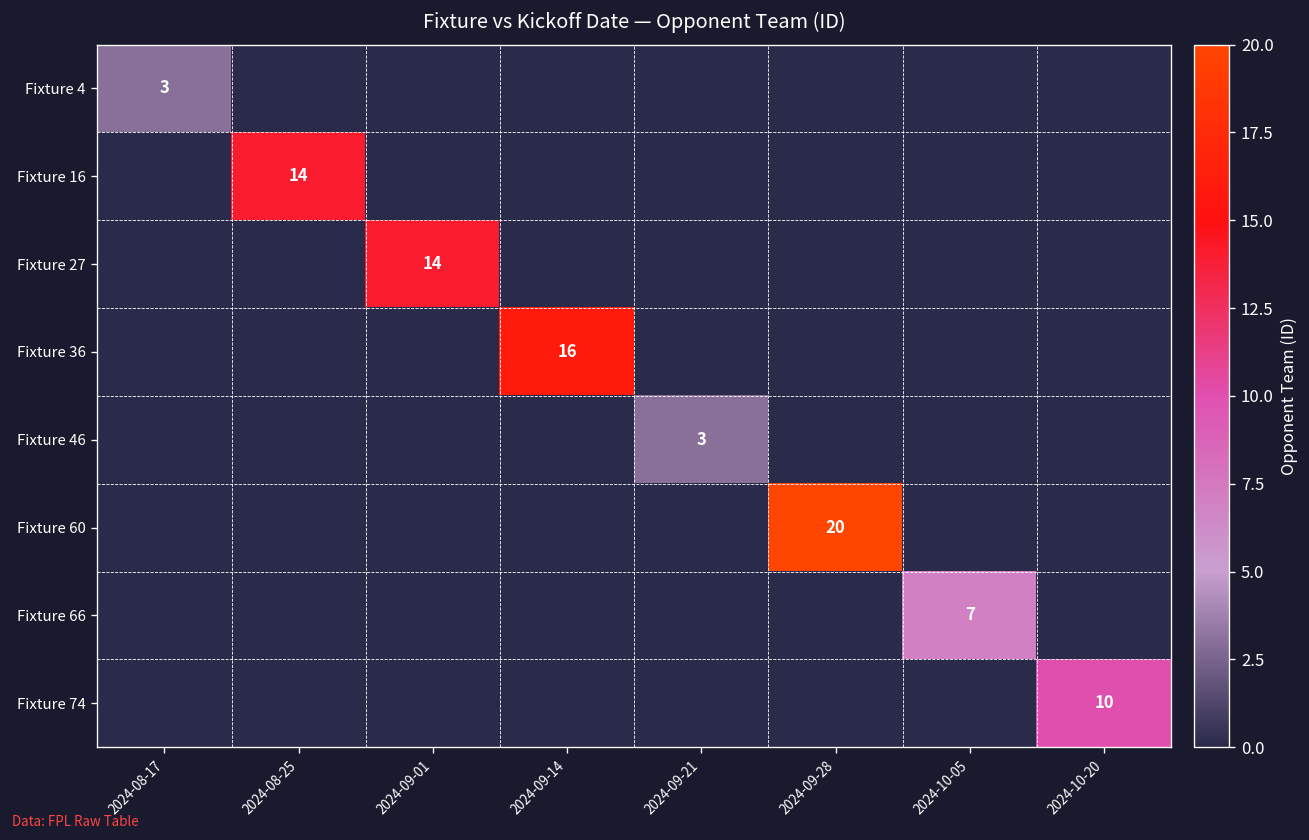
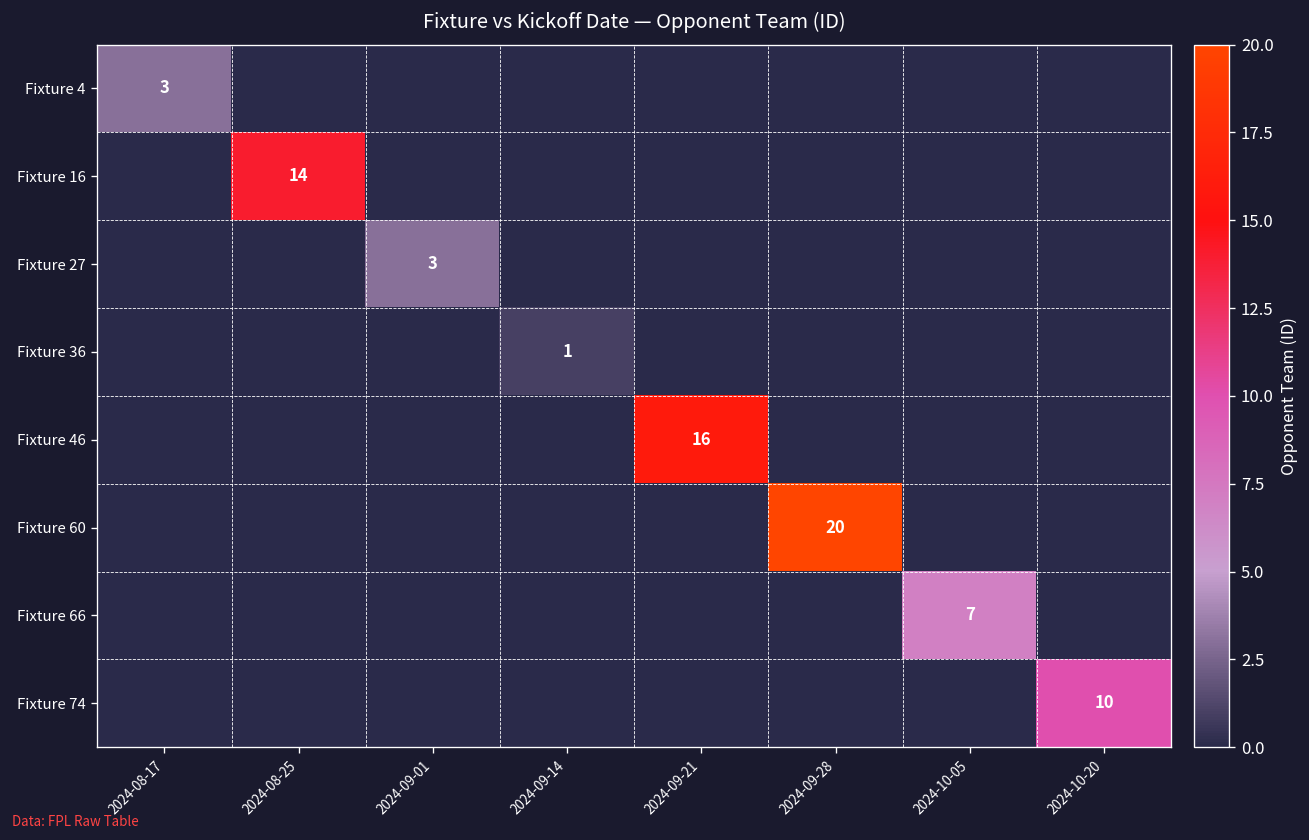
Fixture 27, 2024-09-01: 14 -> 3
Fixture 36, 2024-09-14: 16 -> 1
Fixture 46, 2024-09-21: 3 -> 16
